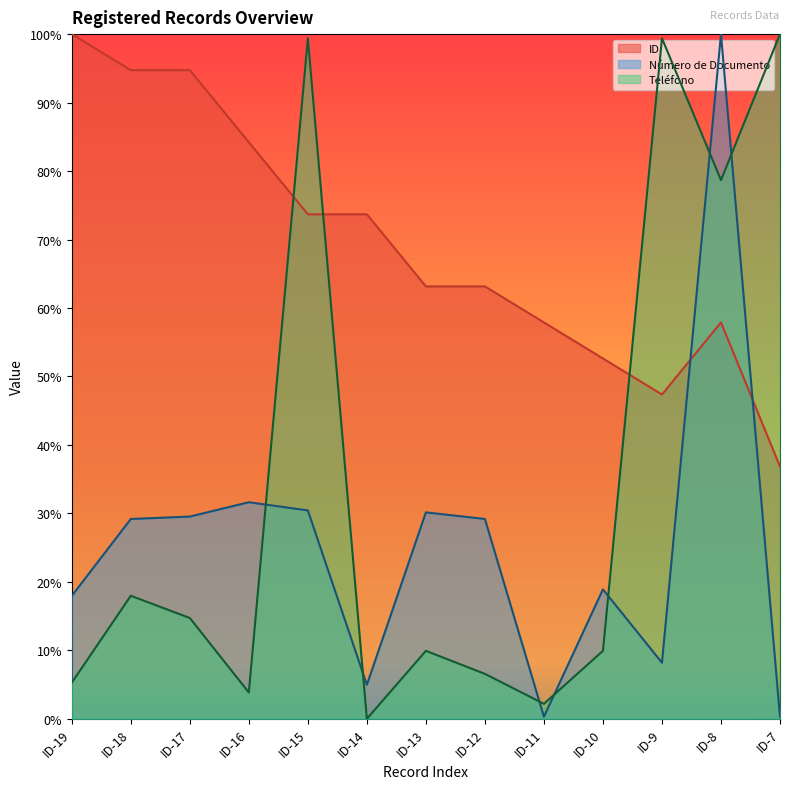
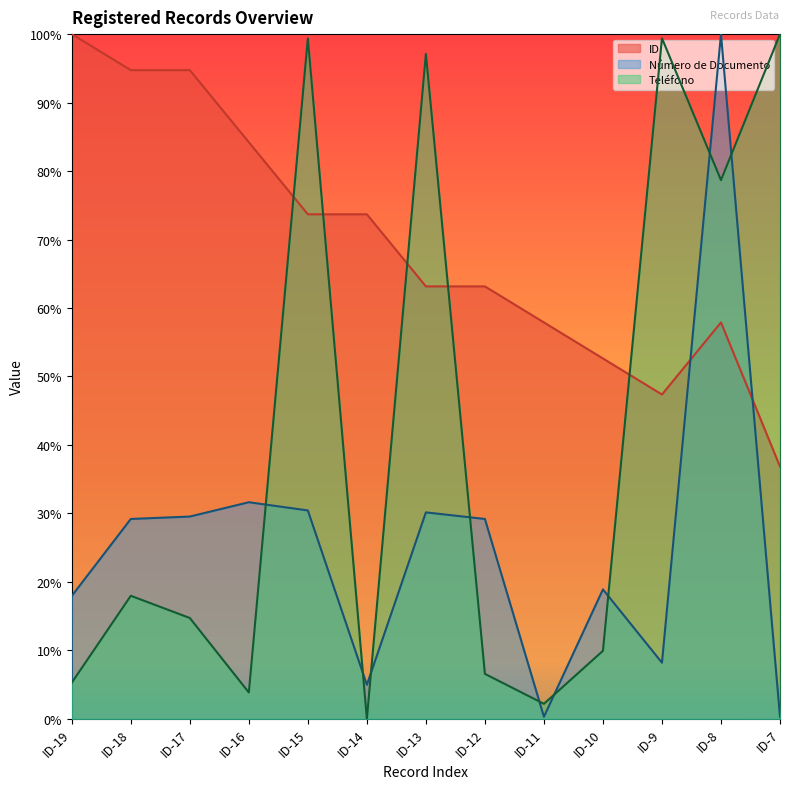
Teléfono, ID-13: 10% -> 97%
